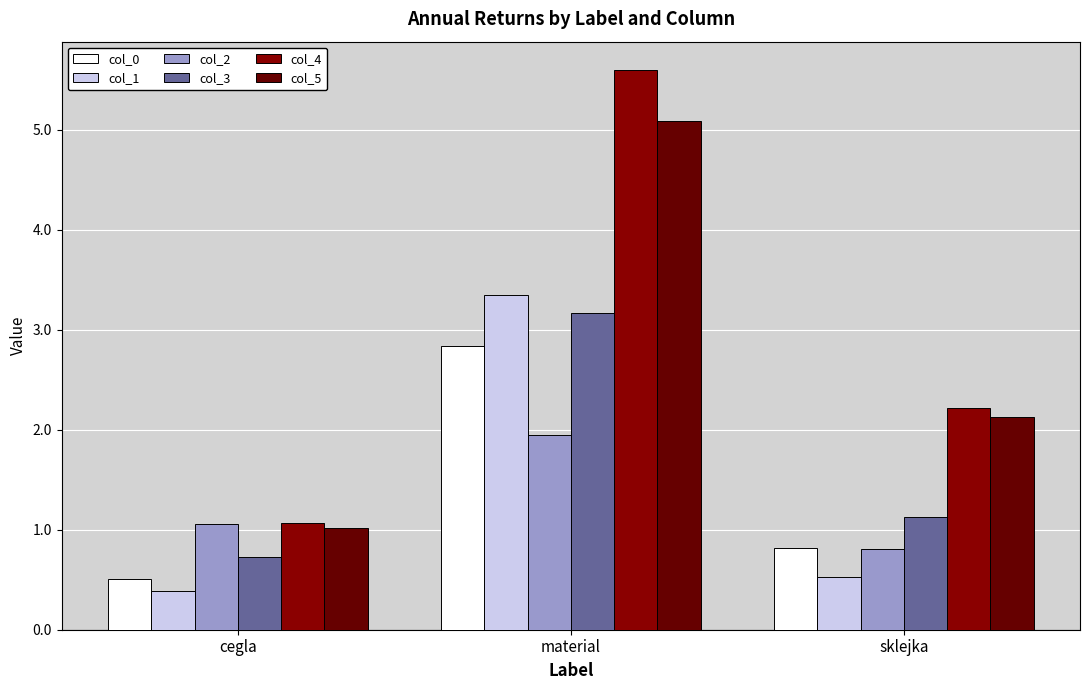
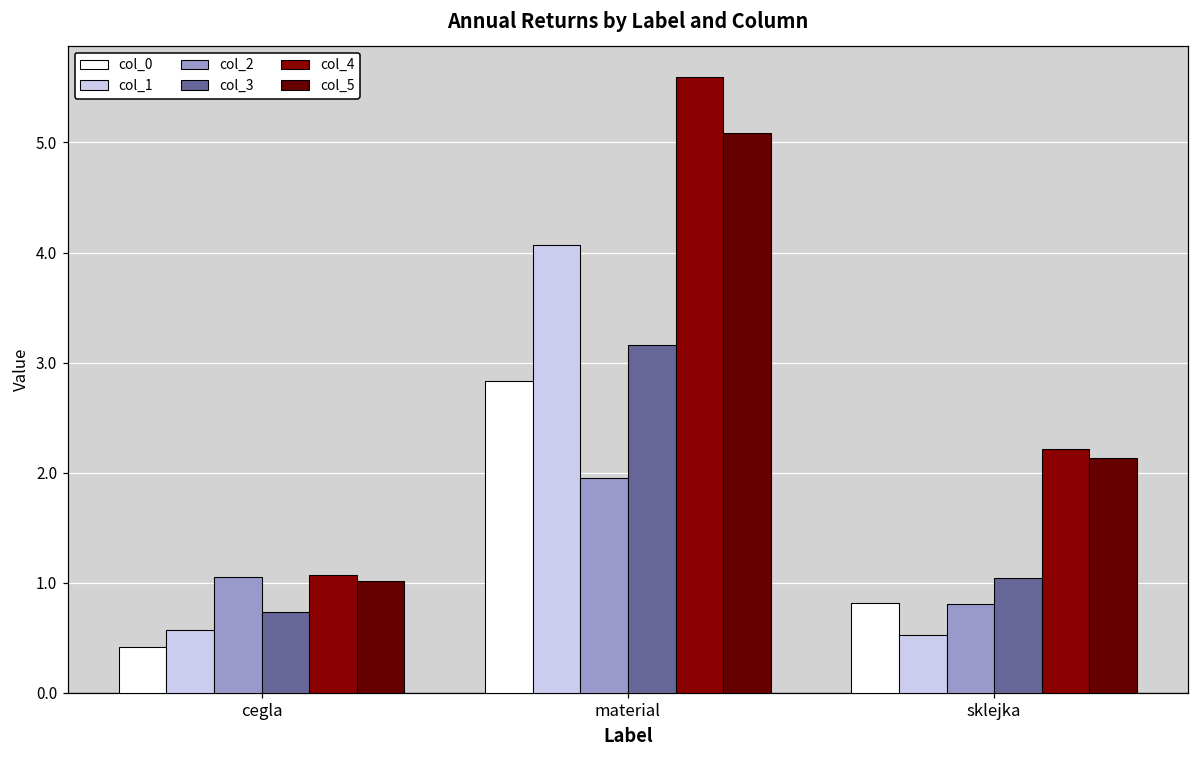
col_0, cegla: 0.50 -> 0.42
col_1, cegla: 0.39 -> 0.57
col_1, material: 3.34 -> 4.07
col_3, sklejka: 1.12 -> 1.04
